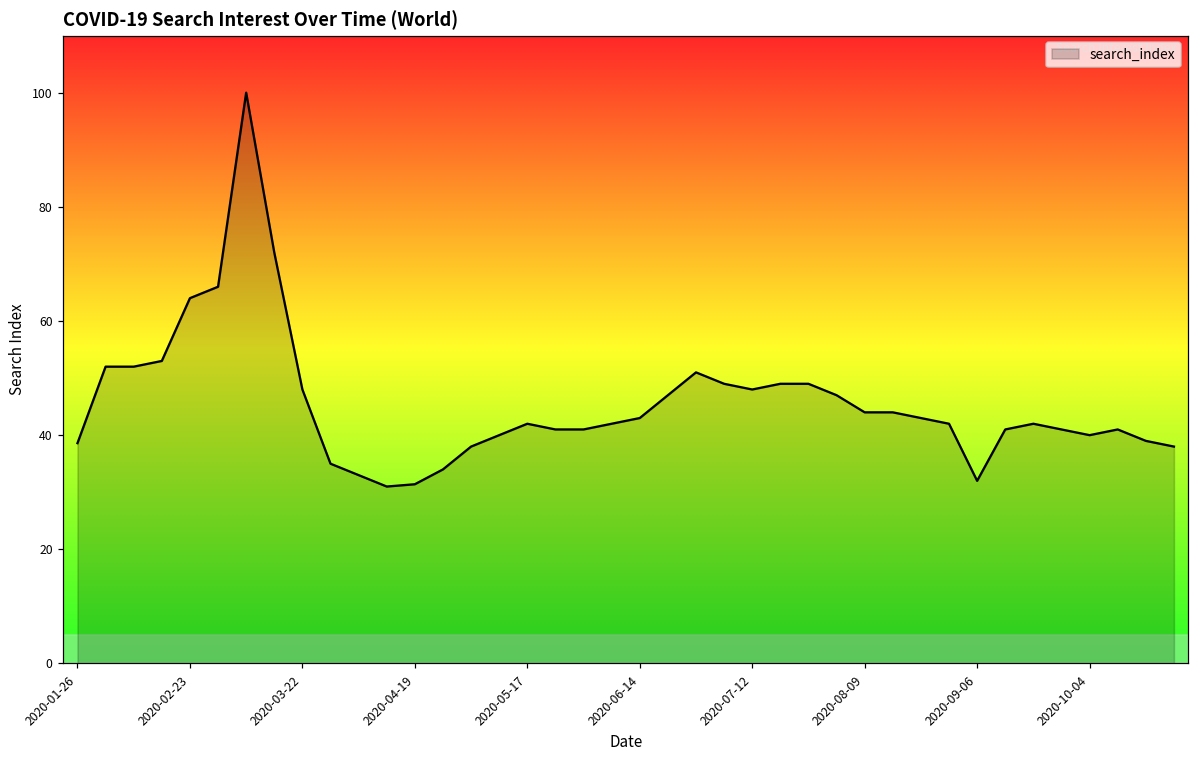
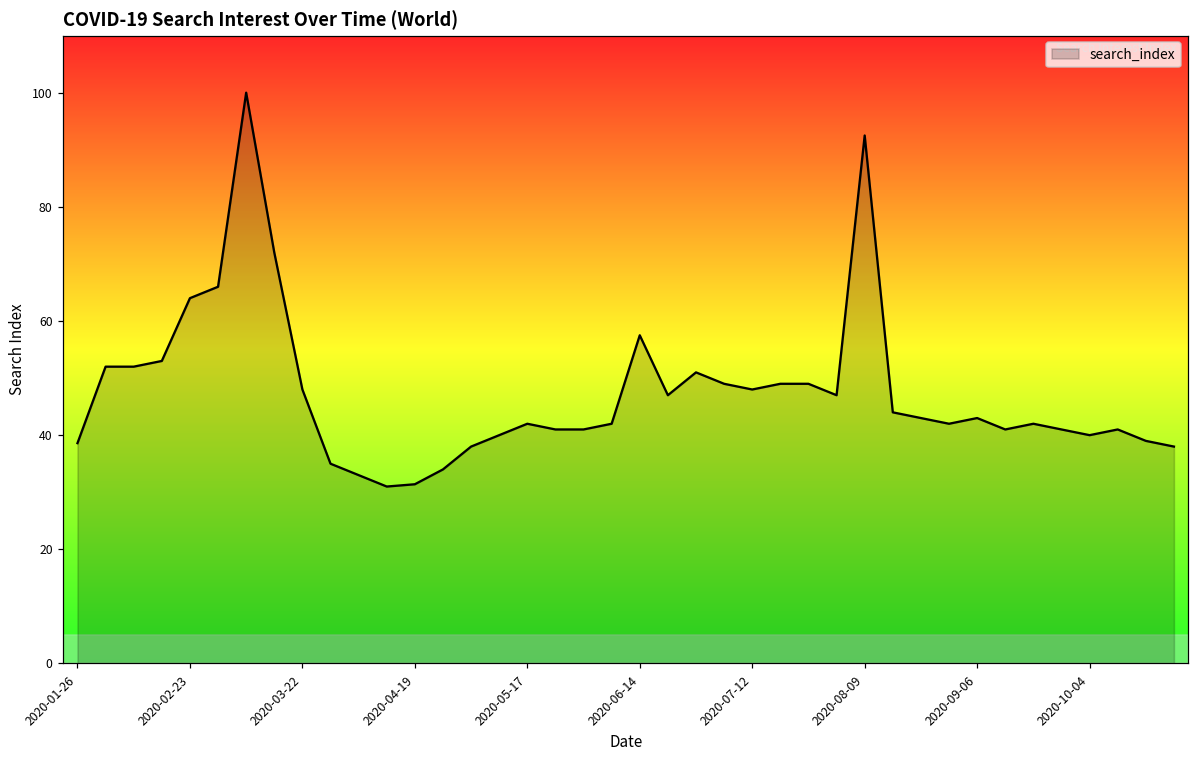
2020-06-14: 43 -> 58
2020-08-09: 44 -> 93
2020-09-06: 32 -> 43
